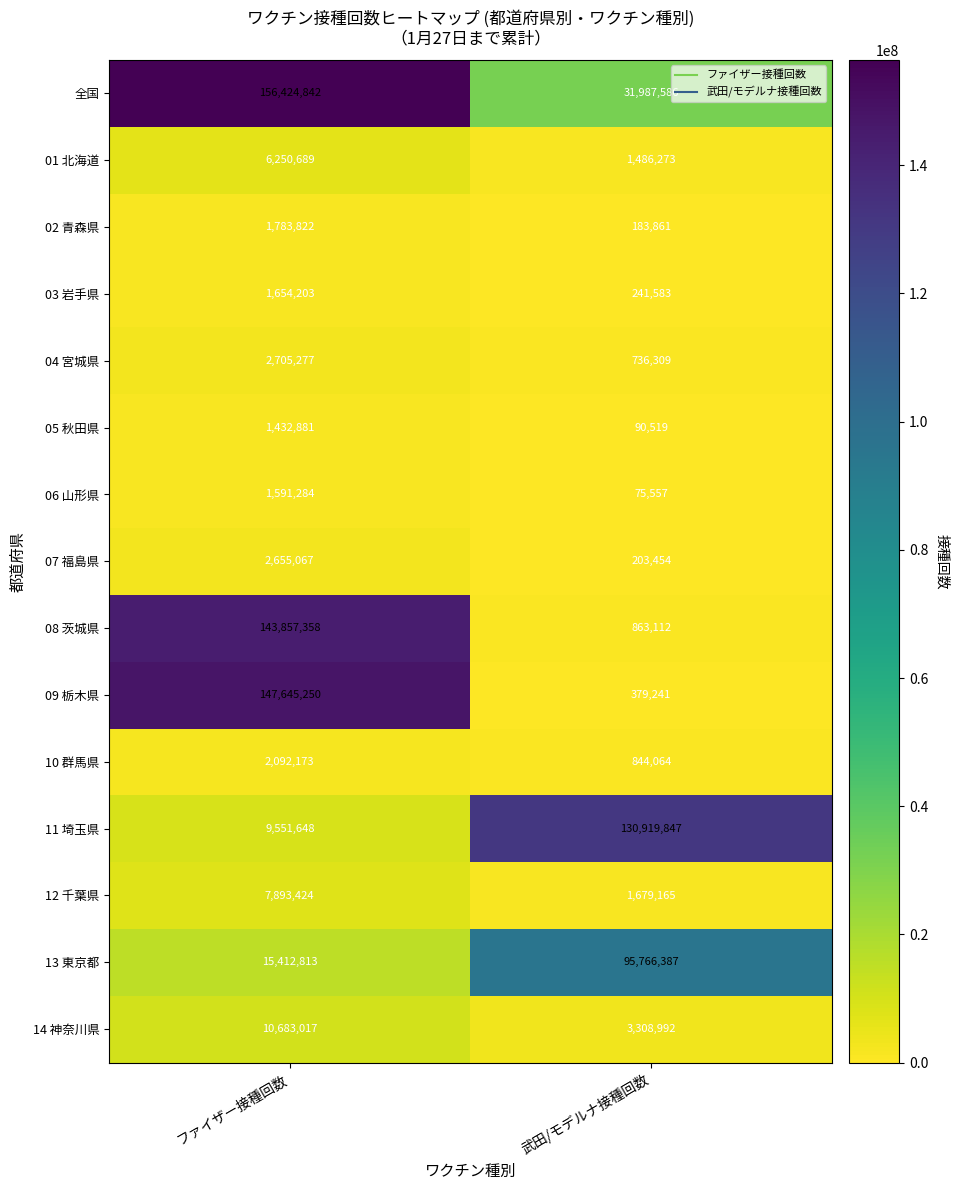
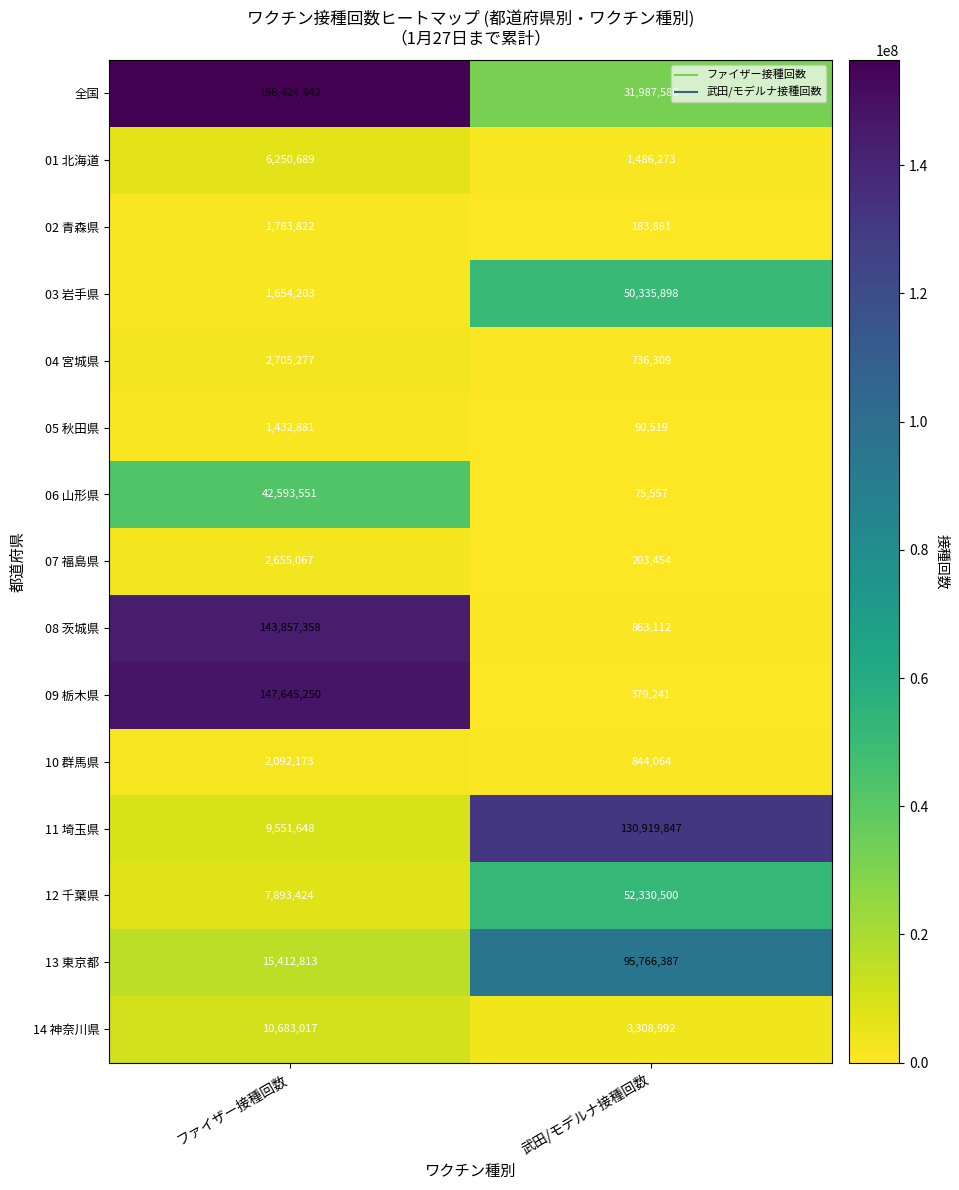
03 岩手県, 武田/モデルナ接種回数: 241,583 -> 50,335,898
06 山形県, ファイザー接種回数: 1,591,284 -> 42,593,551
12 千葉県, 武田/モデルナ接種回数: 1,679,165 -> 52,330,500
